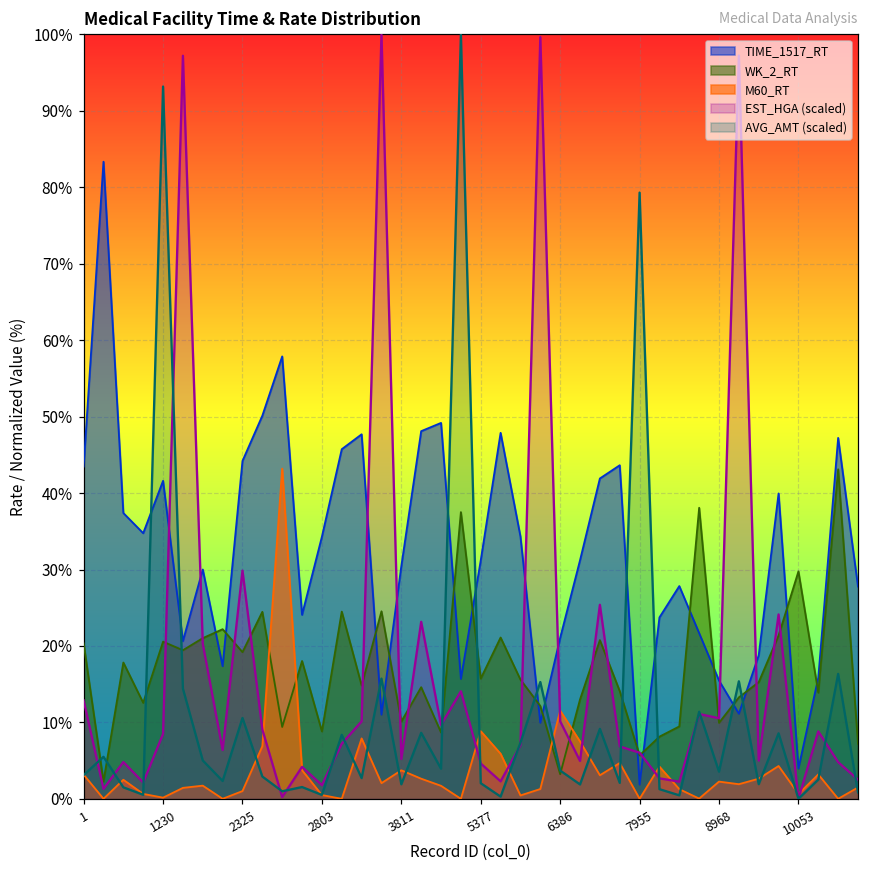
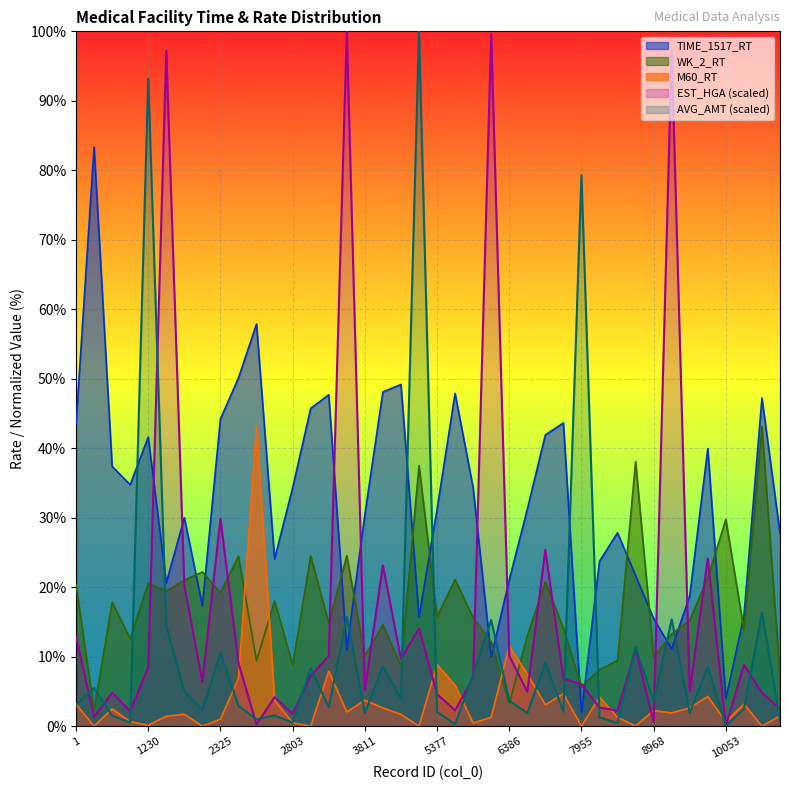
EST_HGA (scaled), 8968: 11% -> 1%
